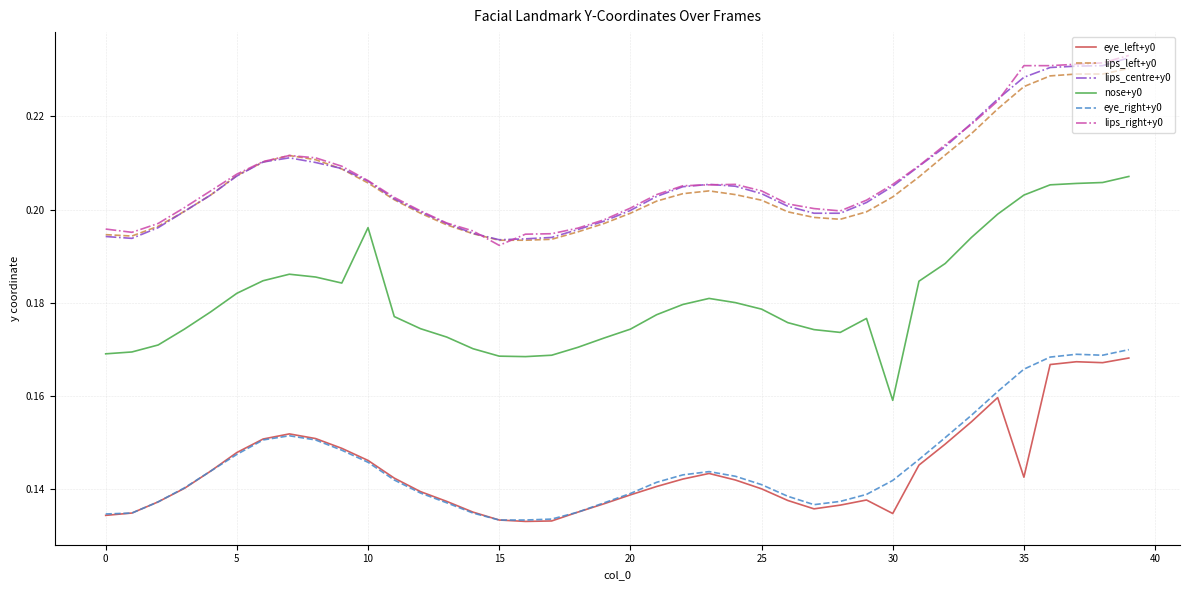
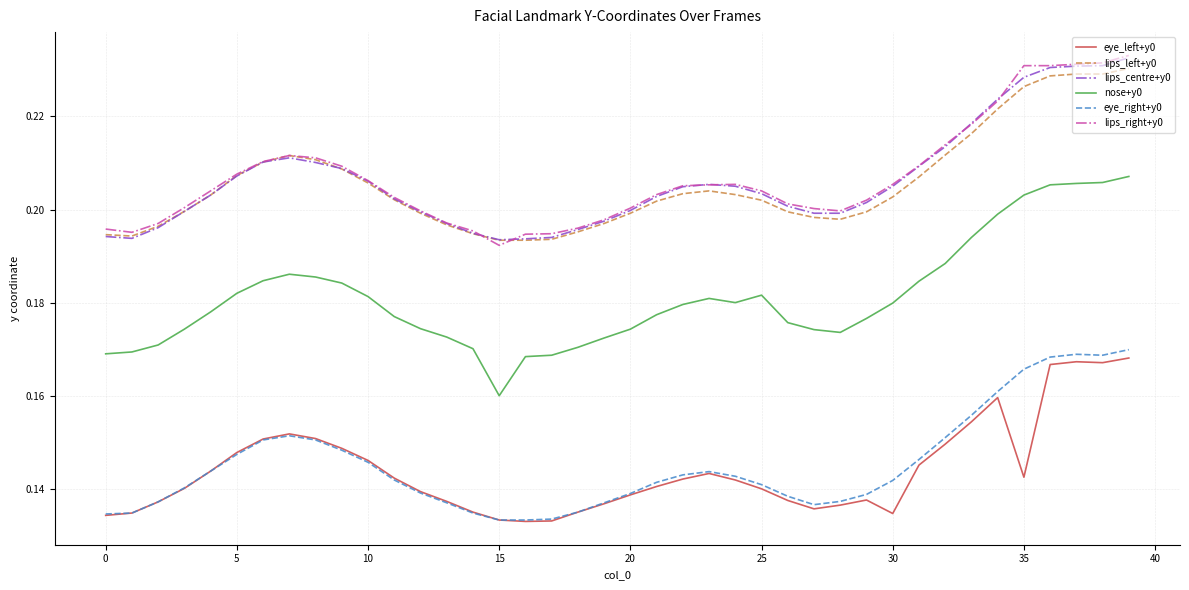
nose+y0, 10: 0.196 -> 0.181
nose+y0, 15: 0.169 -> 0.160
nose+y0, 25: 0.179 -> 0.182
nose+y0, 30: 0.159 -> 0.180
